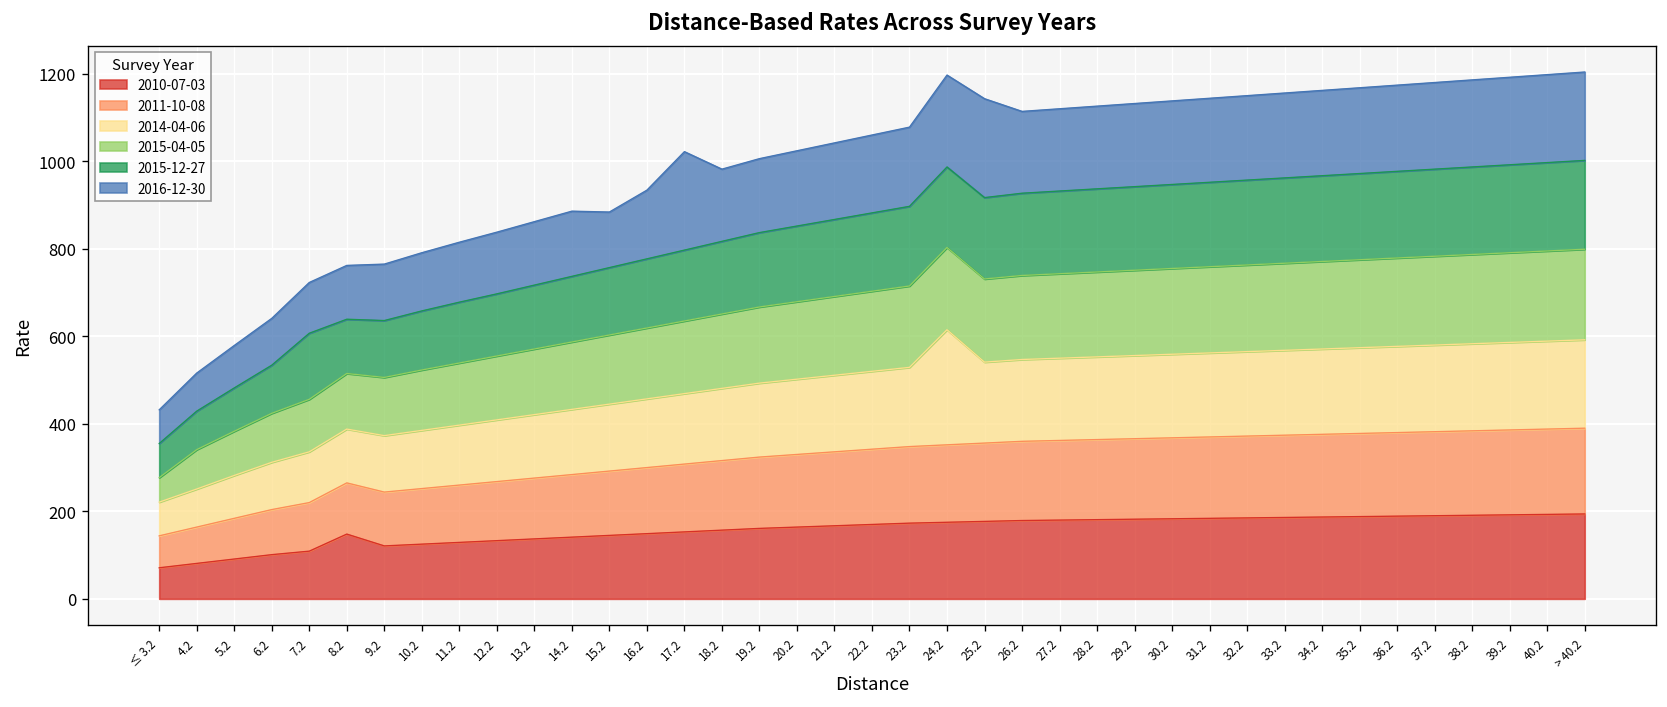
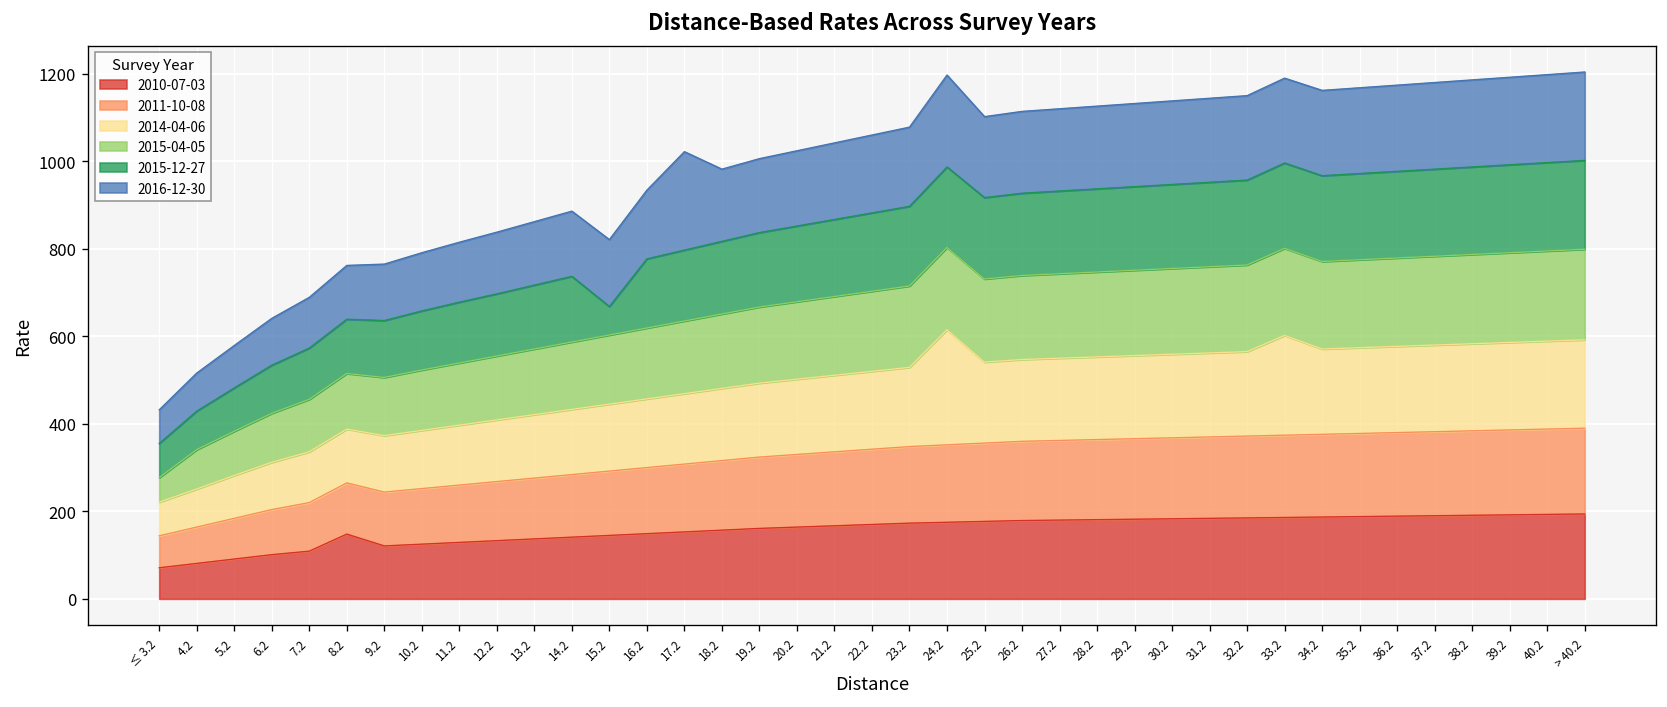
2015-12-27, 7.2: 150 -> 120
2015-12-27, 15.2: 150 -> 70
2016-12-30, 15.2: 130 -> 150
2016-12-30, 25.2: 230 -> 190
2014-04-06, 33.2: 190 -> 230
